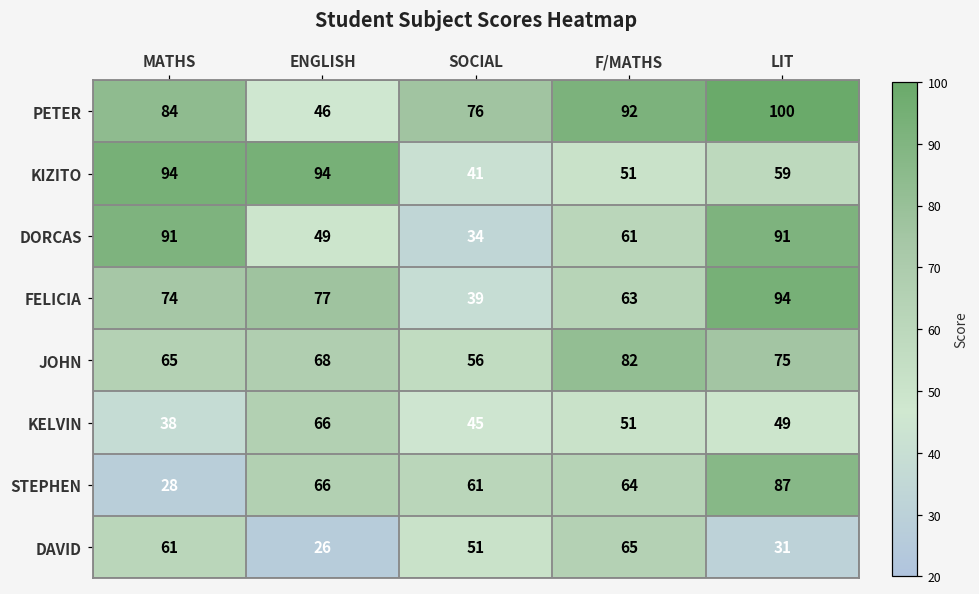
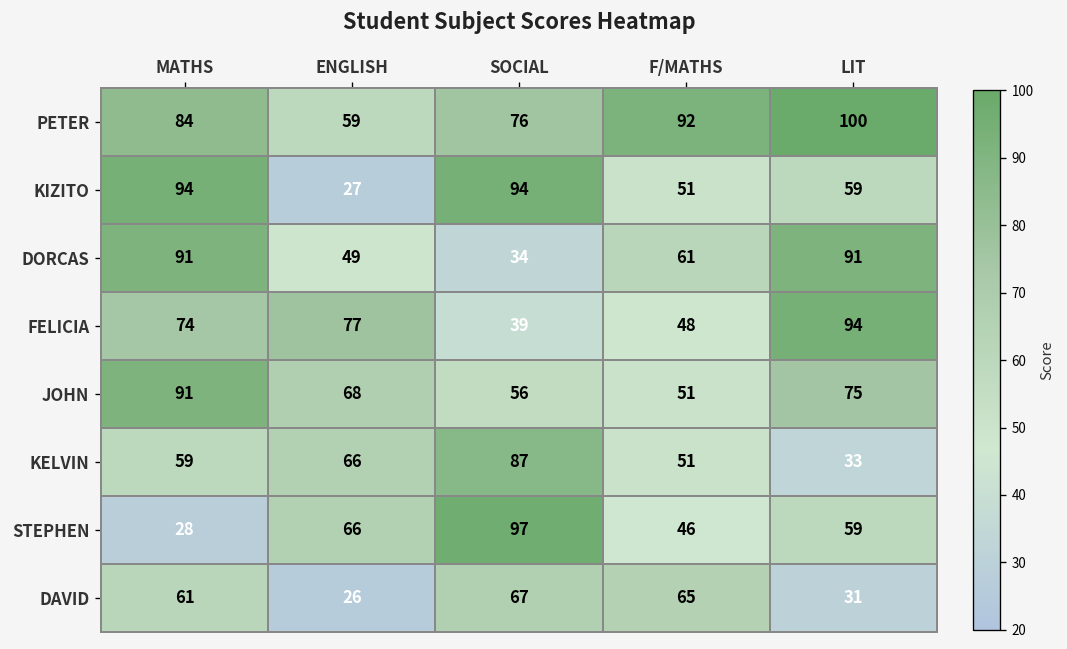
PETER, ENGLISH: 46 -> 59
KIZITO, ENGLISH: 94 -> 27
KIZITO, SOCIAL: 41 -> 94
FELICIA, F/MATHS: 63 -> 48
JOHN, MATHS: 65 -> 91
JOHN, F/MATHS: 82 -> 51
KELVIN, MATHS: 38 -> 59
KELVIN, SOCIAL: 45 -> 87
KELVIN, LIT: 49 -> 33
STEPHEN, SOCIAL: 61 -> 97
STEPHEN, F/MATHS: 64 -> 46
STEPHEN, LIT: 87 -> 59
DAVID, SOCIAL: 51 -> 67
